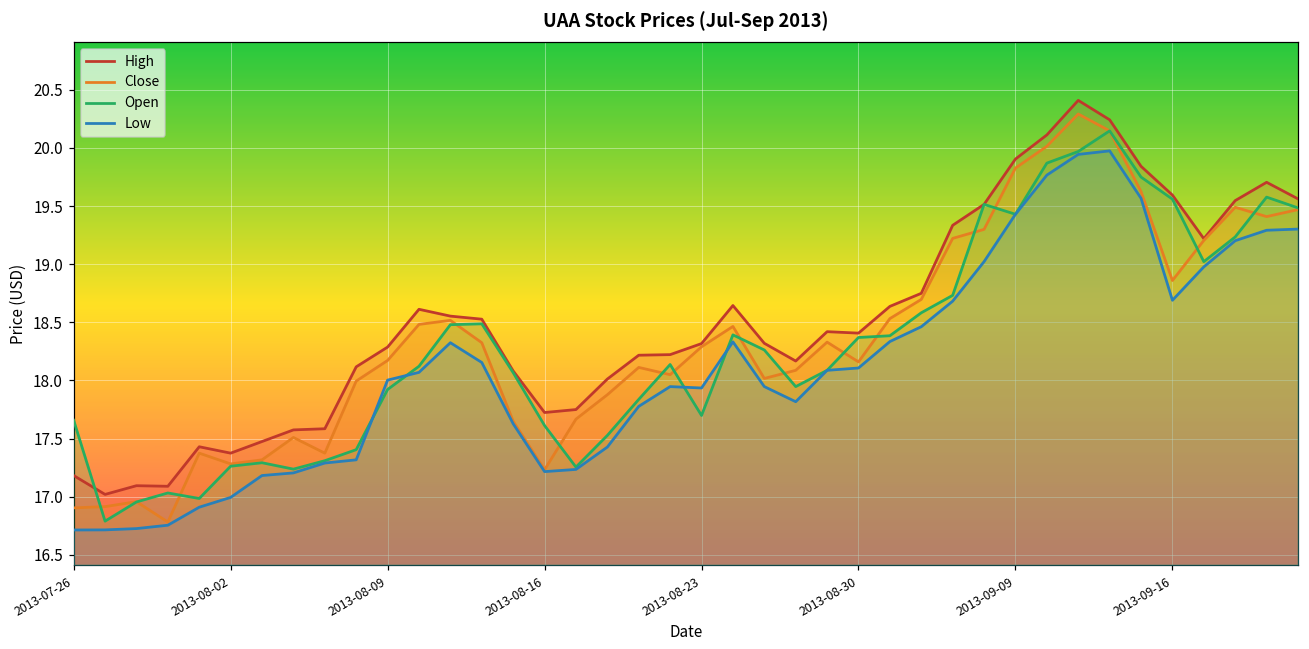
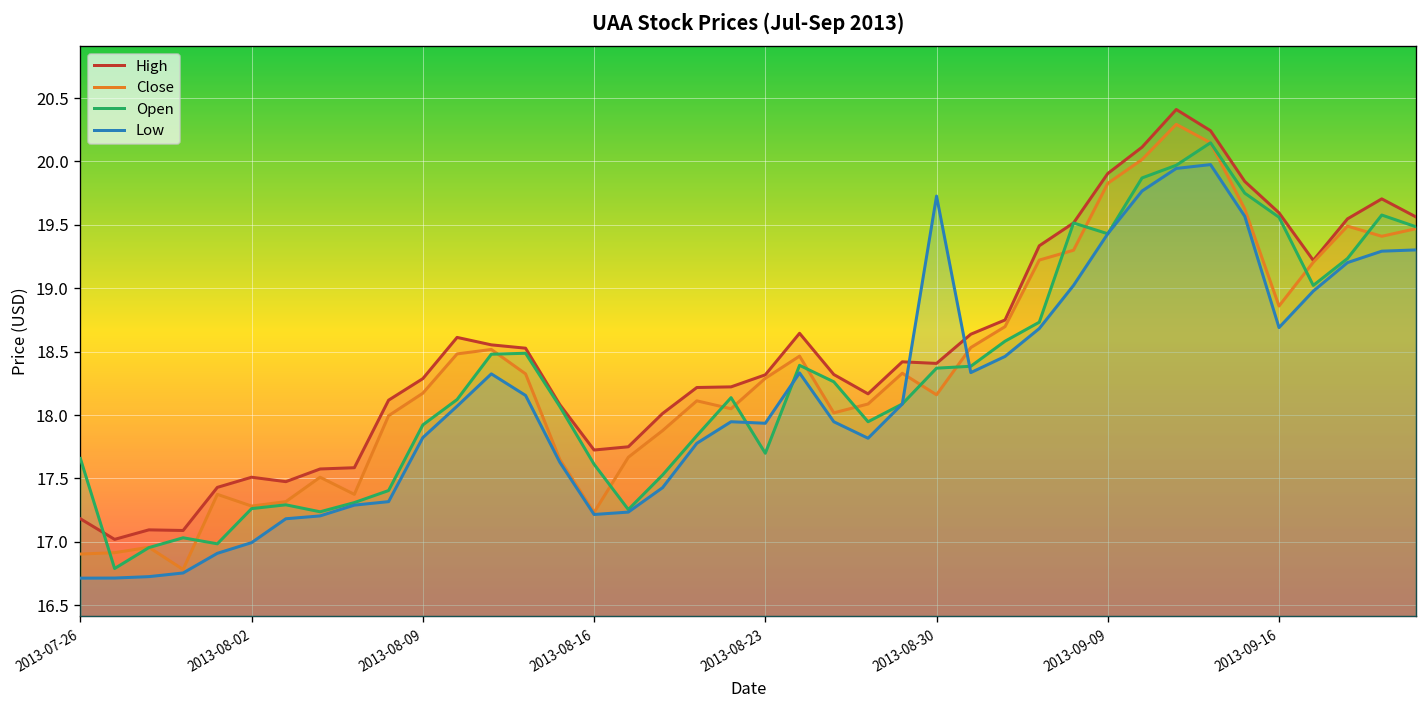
High, 2013-08-02: 17.38 -> 17.51
Low, 2013-08-09: 18.00 -> 17.82
Low, 2013-08-30: 18.11 -> 19.73
